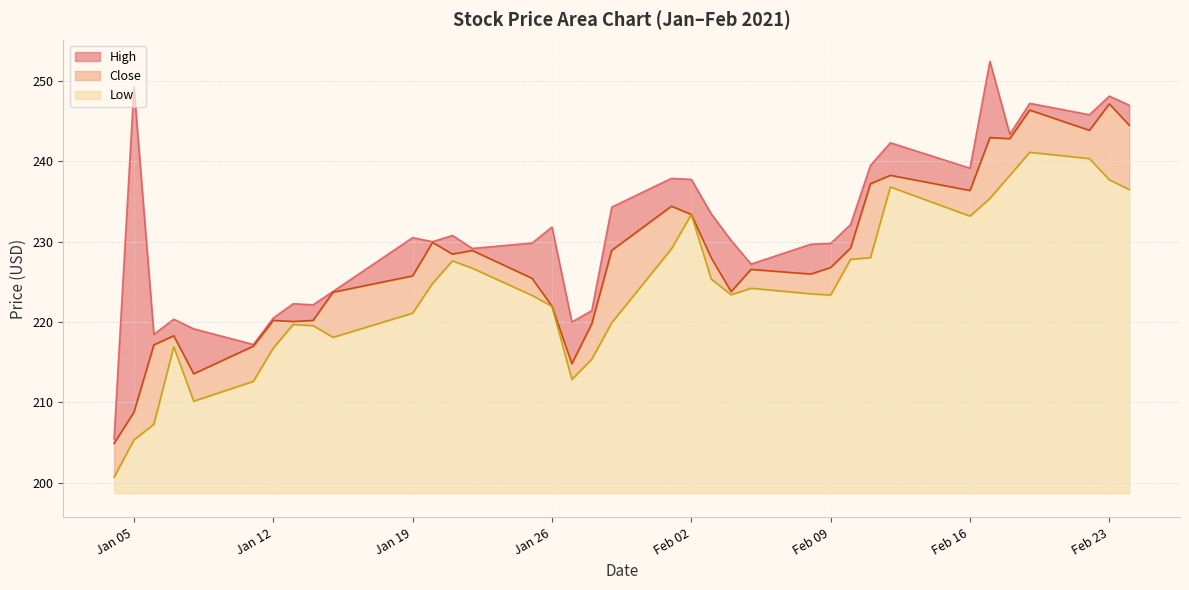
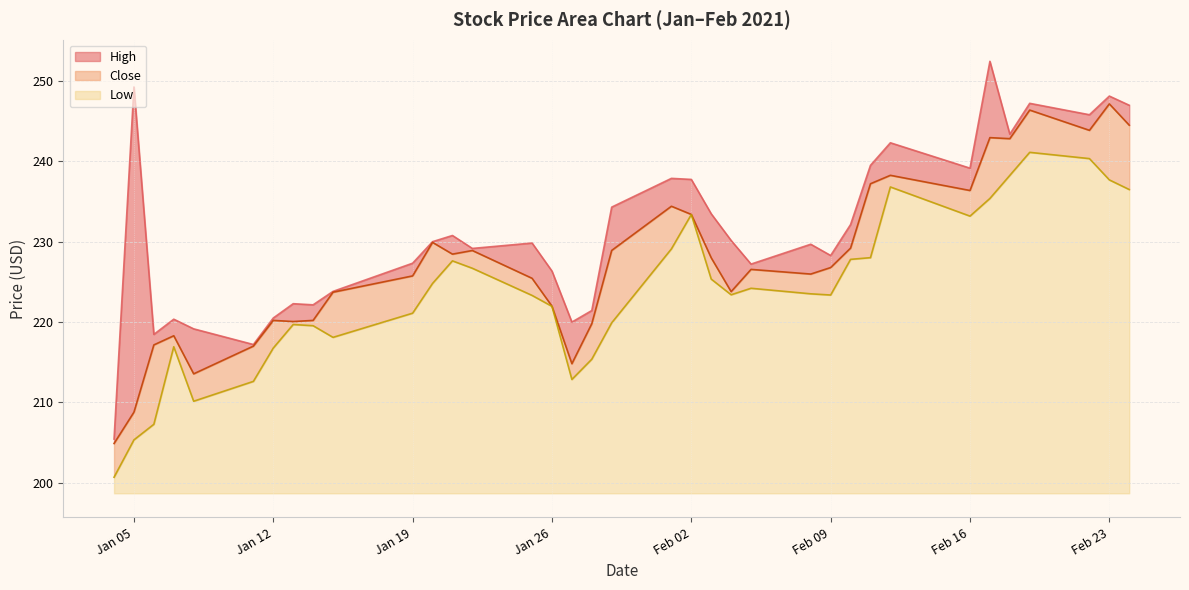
High, Jan 19: 231 -> 227
High, Jan 26: 232 -> 226
High, Feb 09: 230 -> 228
